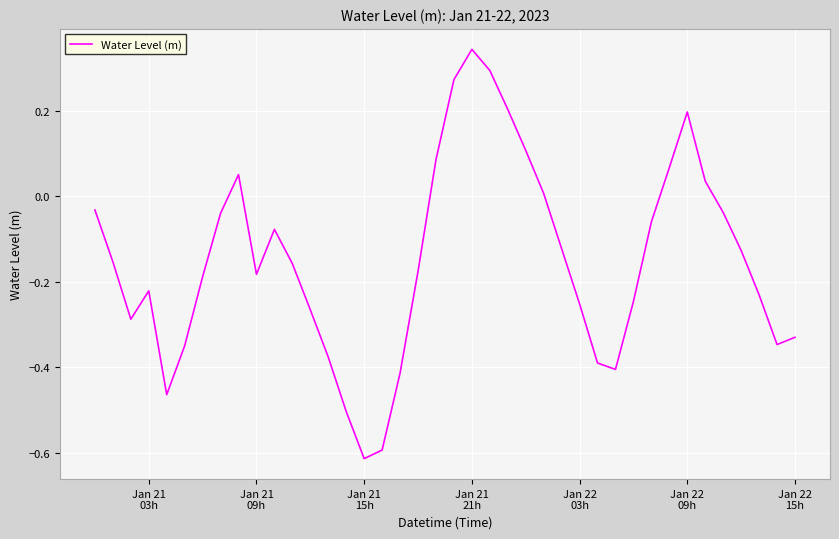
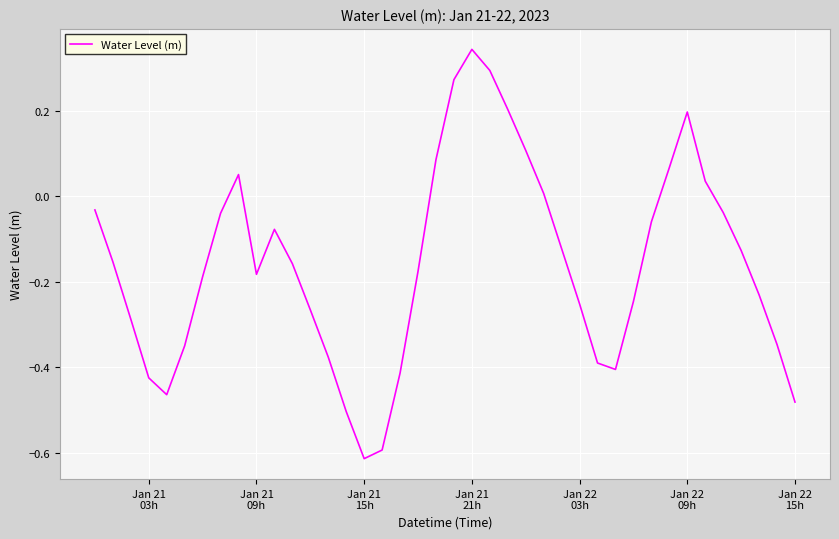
Jan 21 03h: -0.22 -> -0.42
Jan 22 15h: -0.33 -> -0.48
